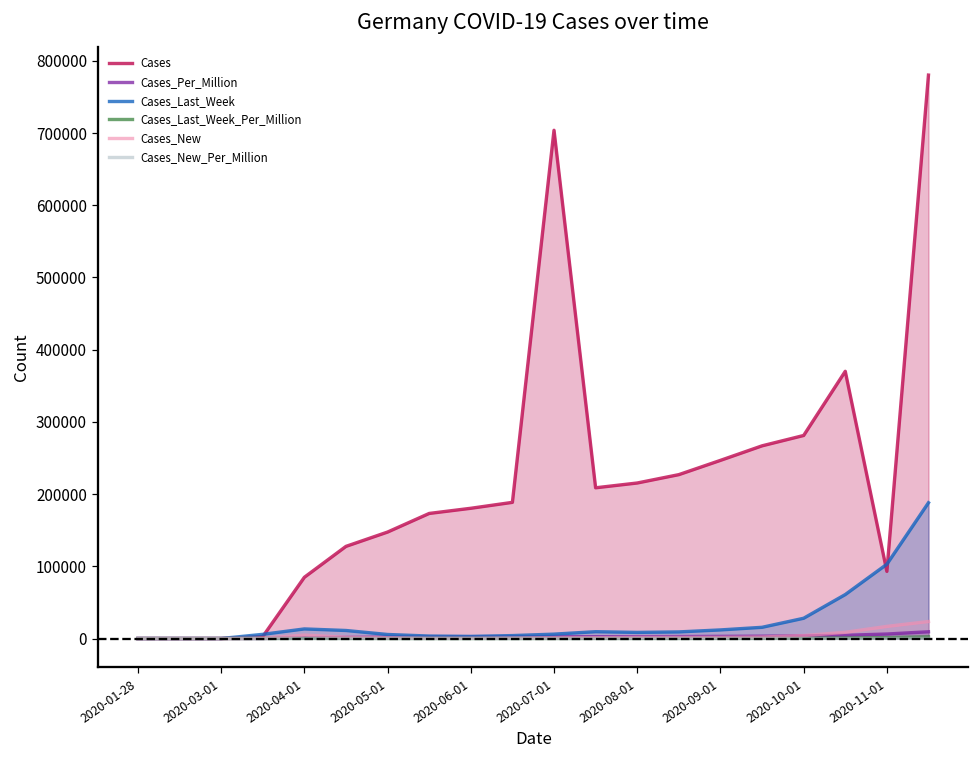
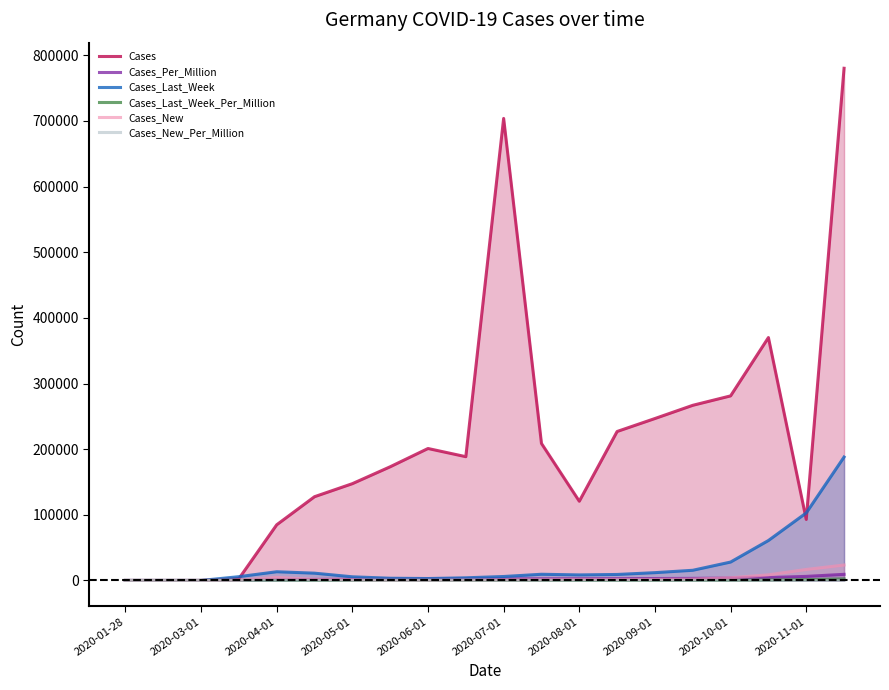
Cases, 2020-06-01: 180000 -> 200000
Cases, 2020-08-01: 220000 -> 120000
